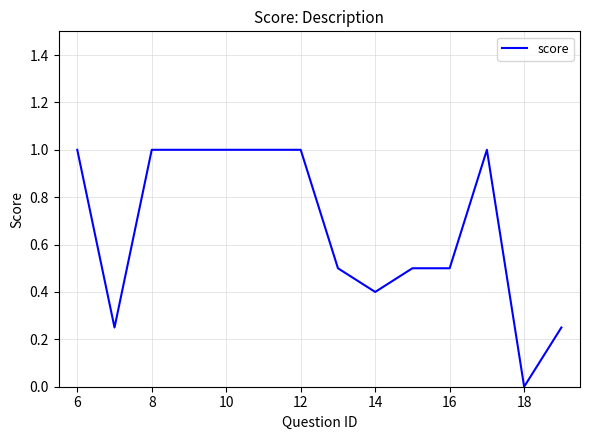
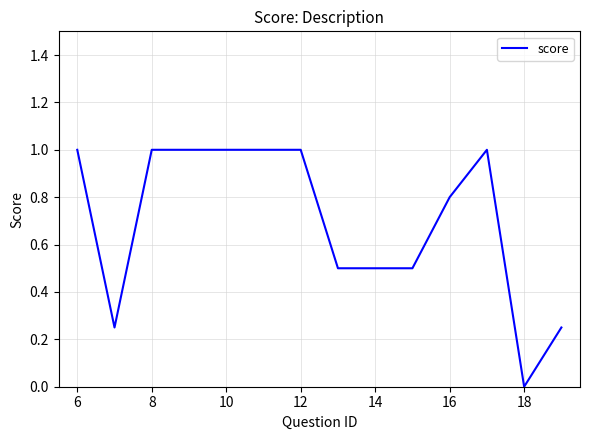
14: 0.4 -> 0.5
16: 0.5 -> 0.8
